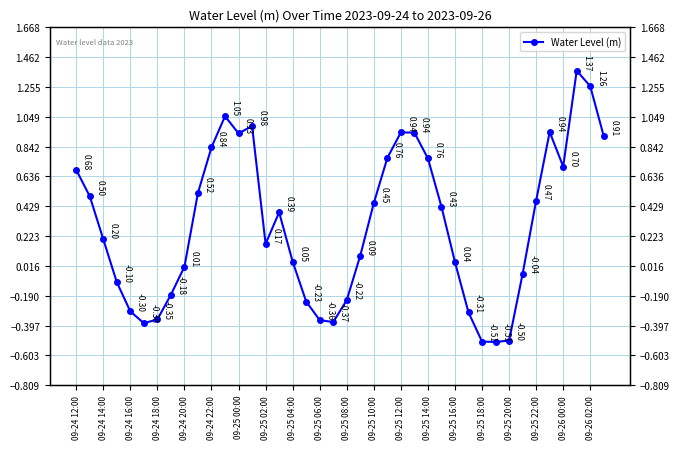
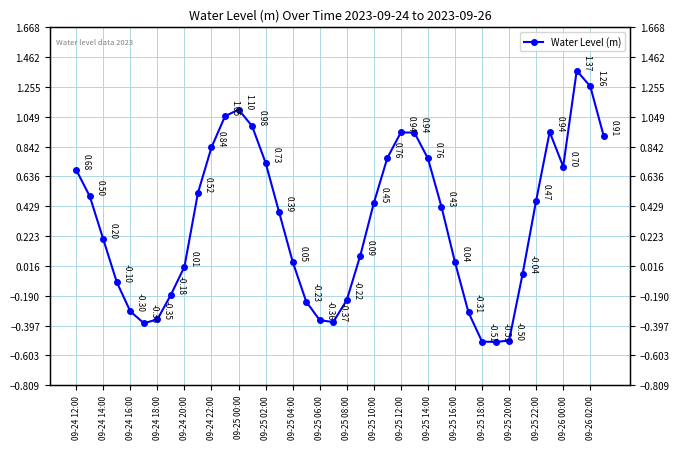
09-25 00:00: 0.93 -> 1.10
09-25 02:00: 0.17 -> 0.73
